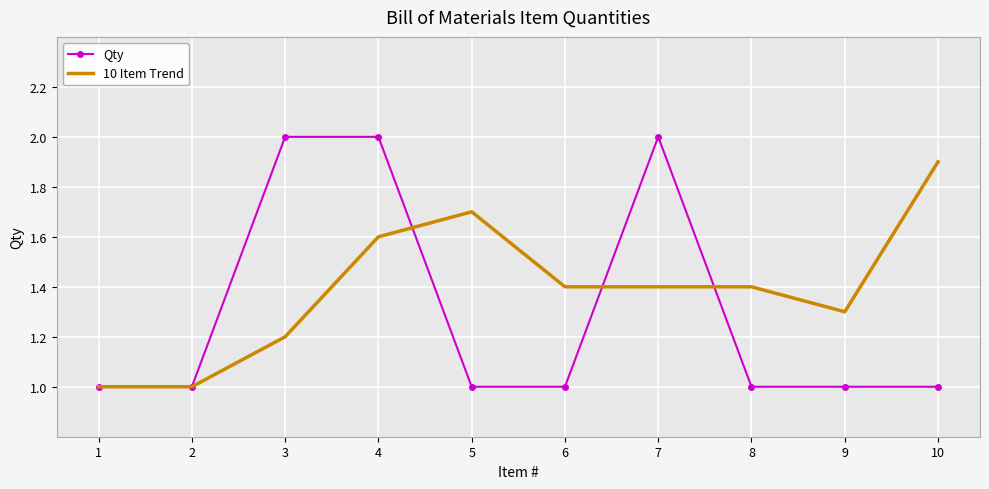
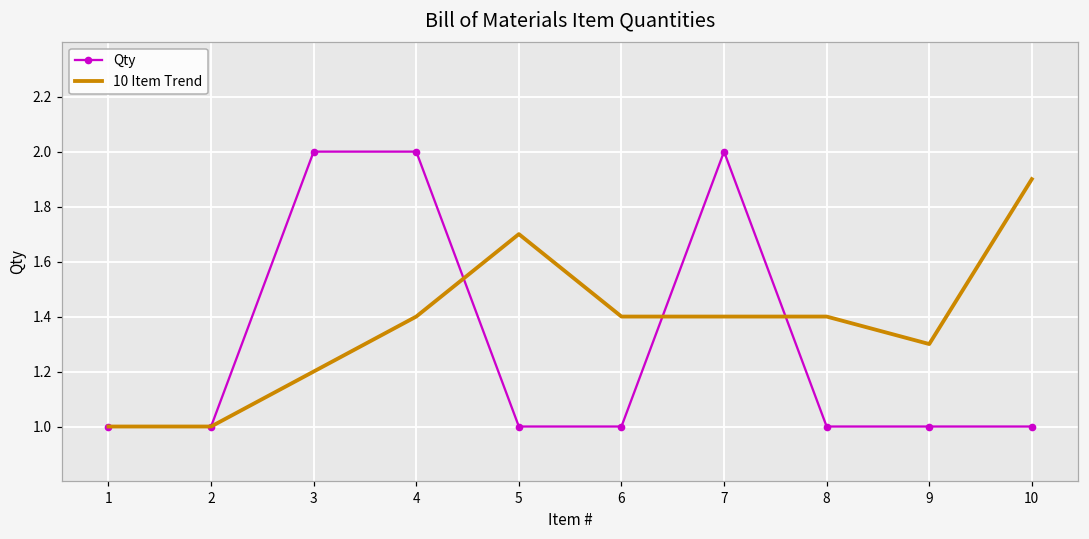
10 Item Trend, 4: 1.6 -> 1.4
